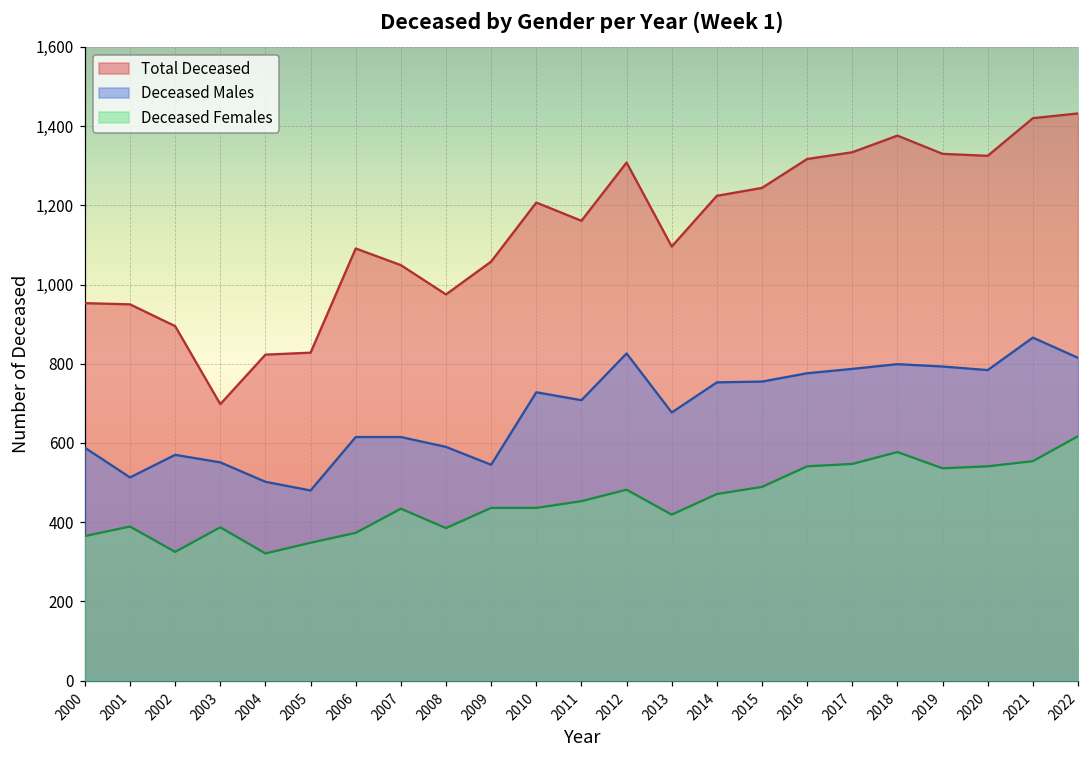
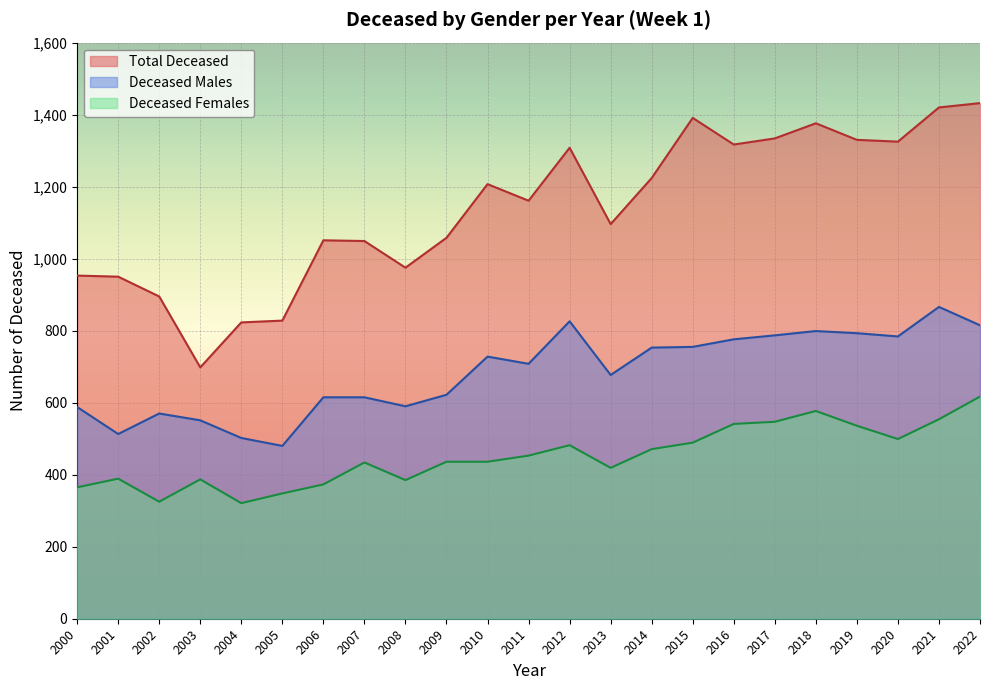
Total Deceased, 2006: 1,090 -> 1,050
Deceased Males, 2009: 550 -> 620
Total Deceased, 2015: 1,240 -> 1,390
Deceased Females, 2020: 540 -> 500
